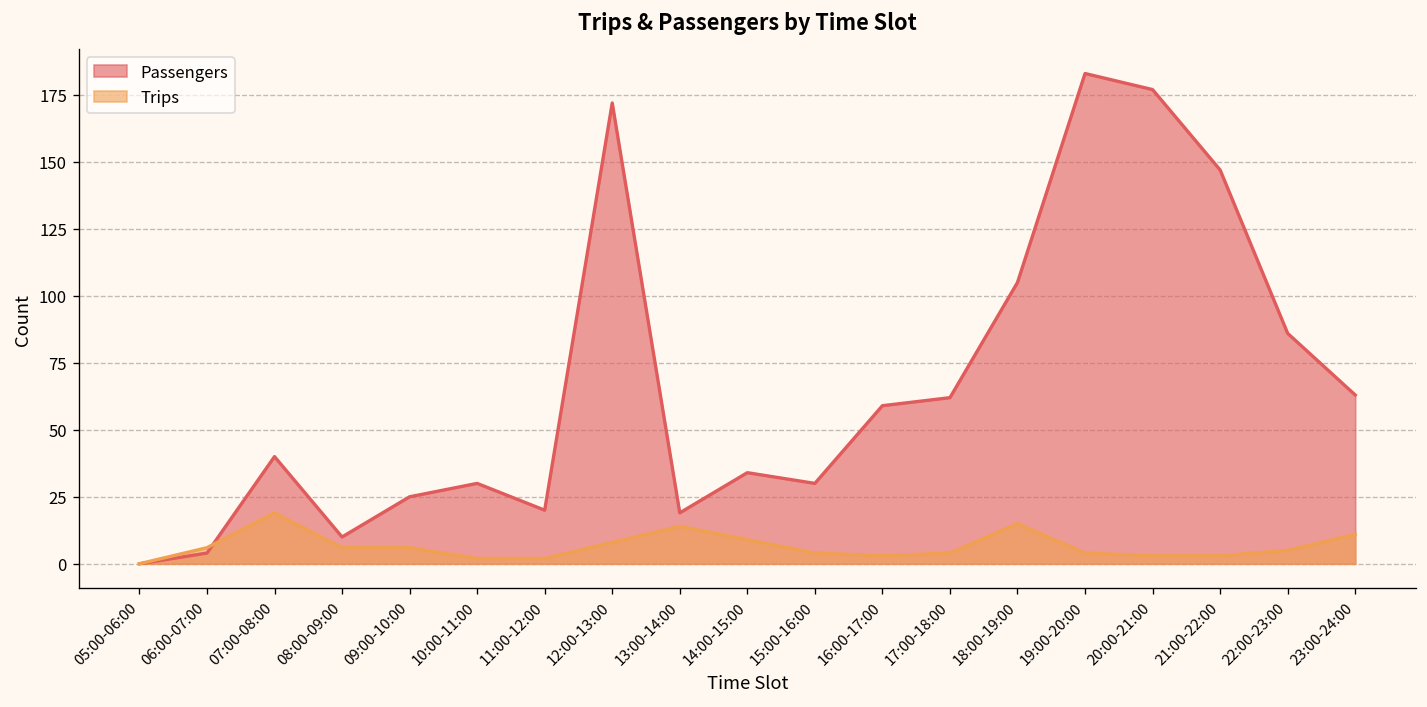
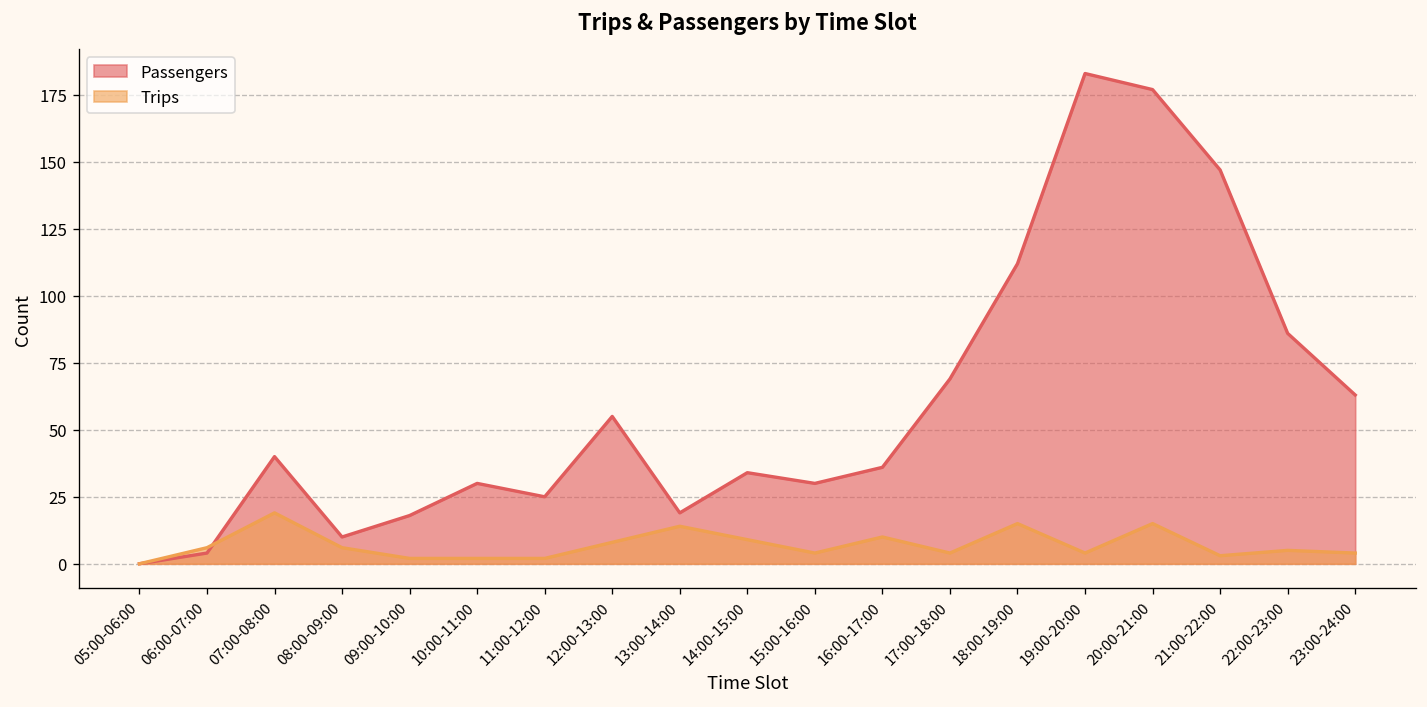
Passengers, 09:00-10:00: 25 -> 18
Trips, 09:00-10:00: 6 -> 2
Passengers, 11:00-12:00: 20 -> 25
Passengers, 12:00-13:00: 172 -> 55
Passengers, 16:00-17:00: 59 -> 36
Trips, 16:00-17:00: 3 -> 10
Passengers, 17:00-18:00: 62 -> 69
Passengers, 18:00-19:00: 105 -> 112
Trips, 20:00-21:00: 3 -> 15
Trips, 23:00-24:00: 11 -> 4
